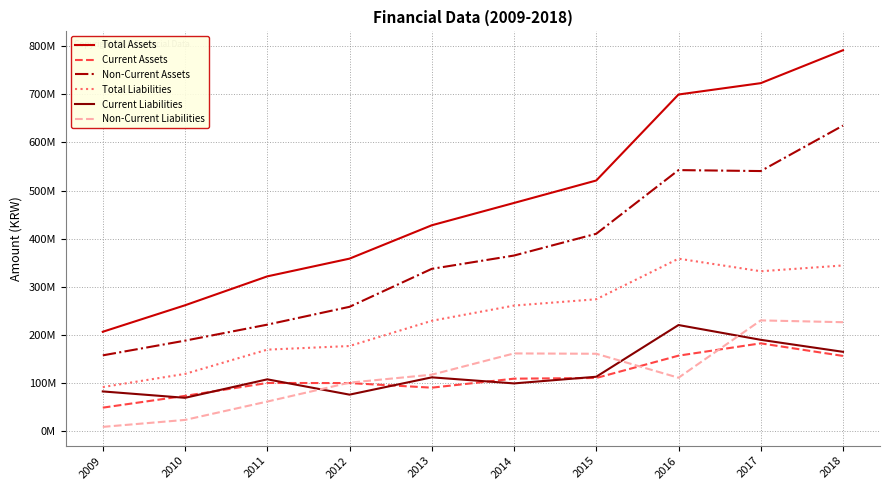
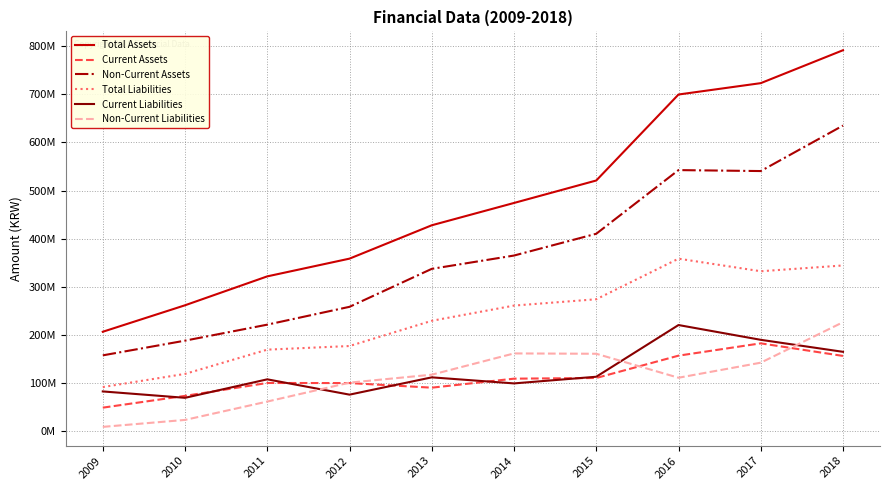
Non-Current Liabilities, 2017: 230000000 -> 140000000
